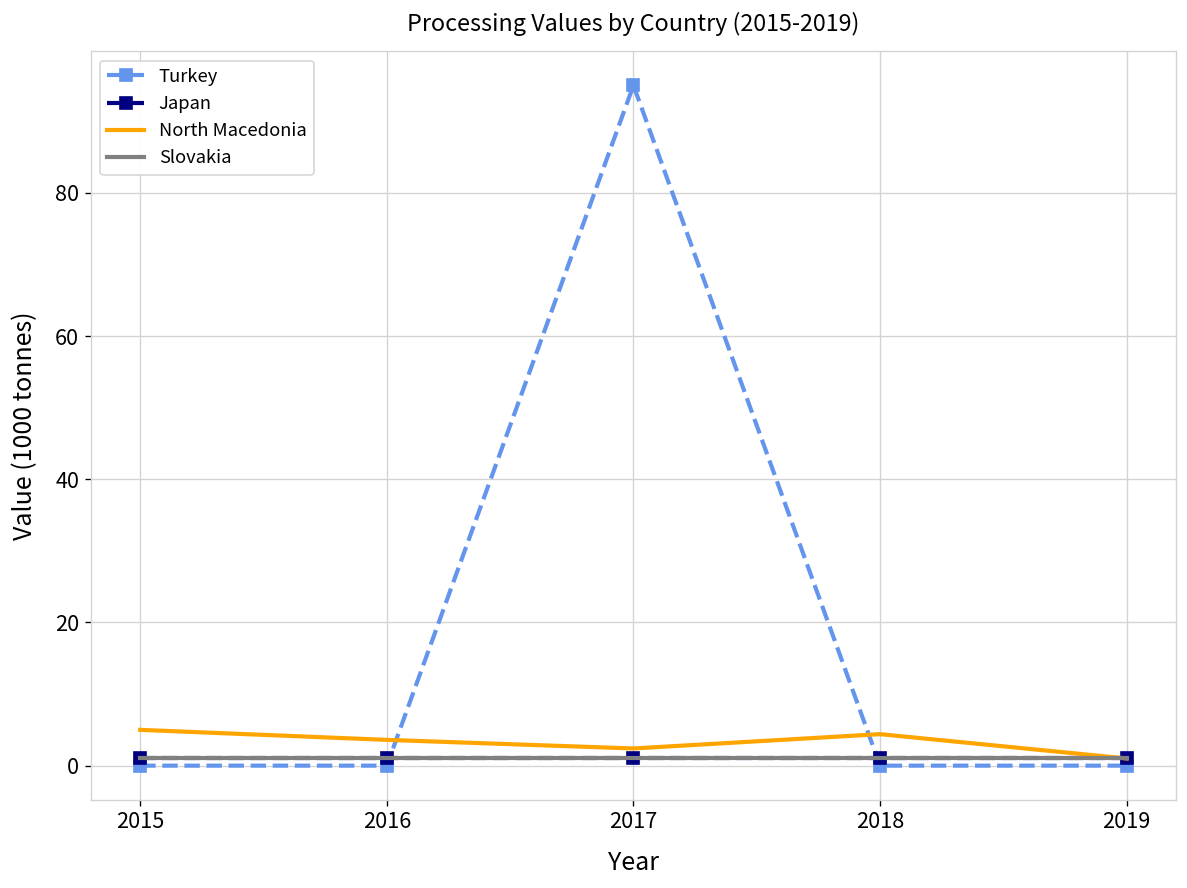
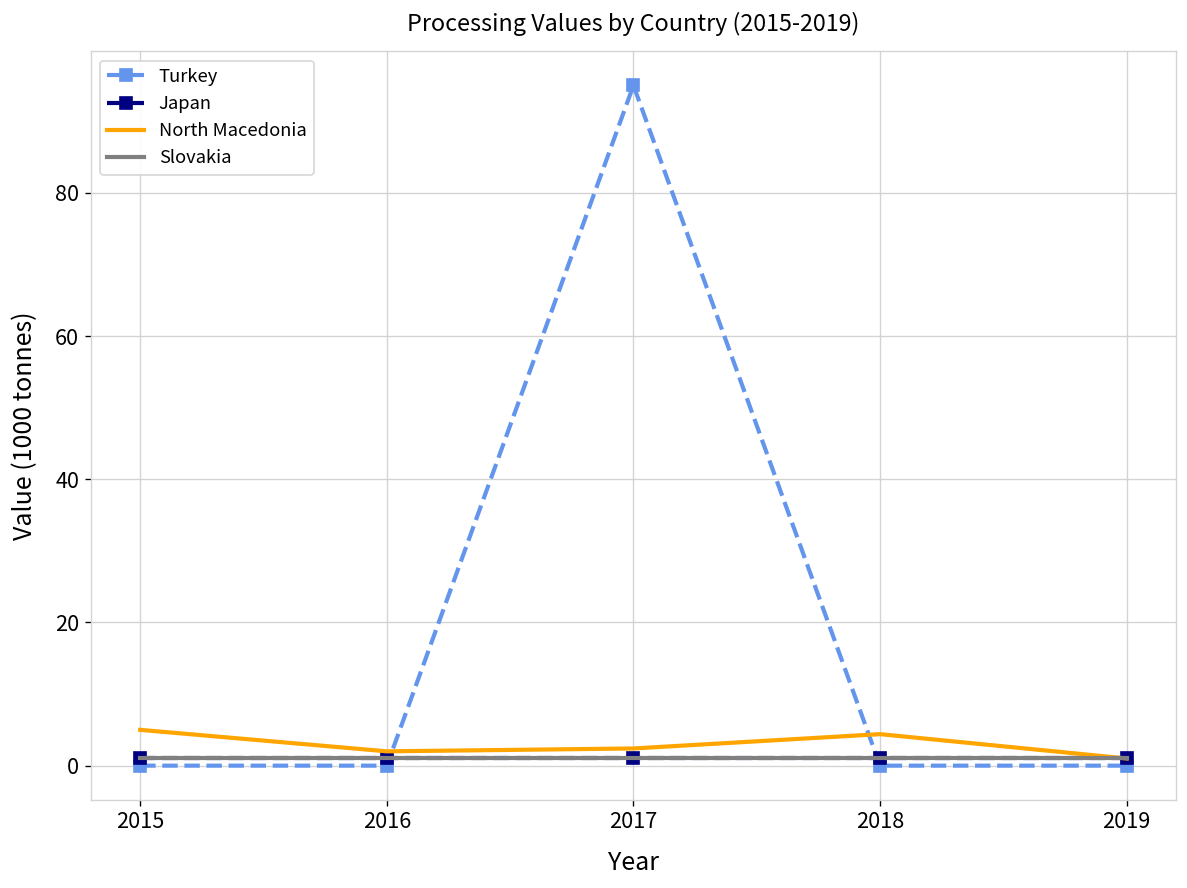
North Macedonia, 2016: 4 -> 2
